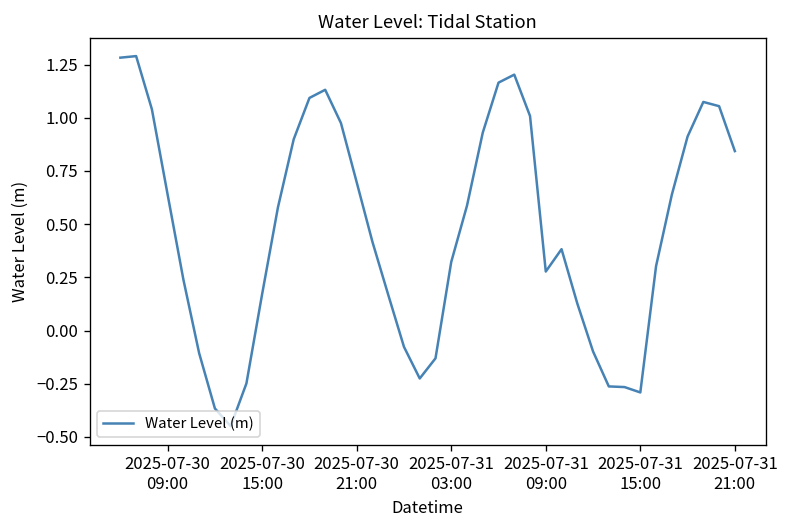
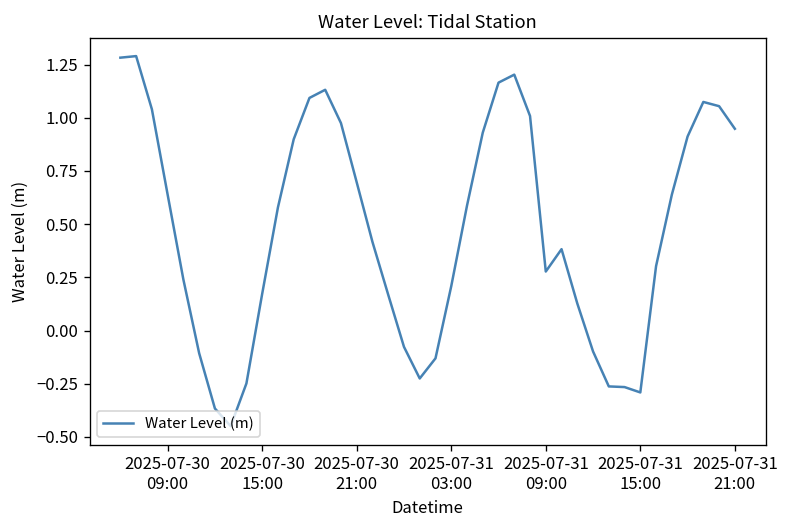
2025-07-31 03:00: 0.32 -> 0.21
2025-07-31 21:00: 0.84 -> 0.95
